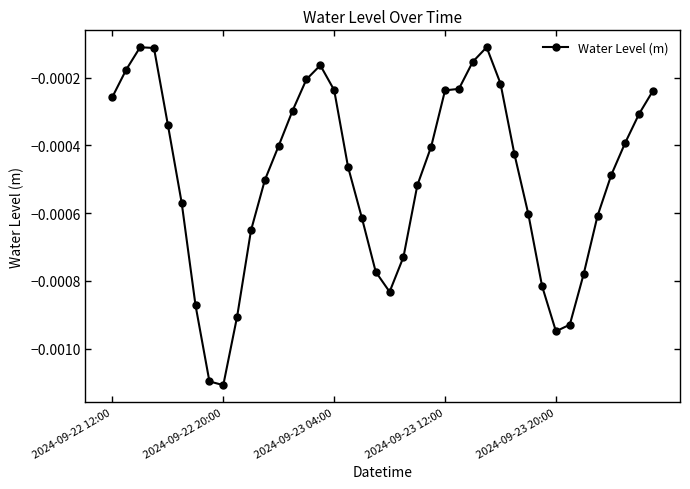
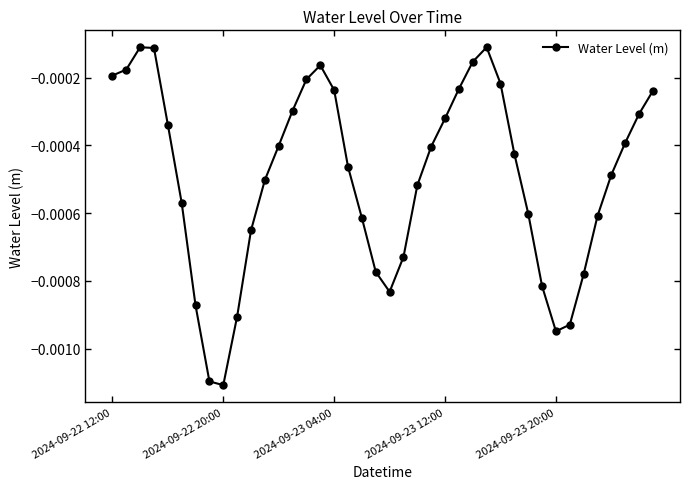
2024-09-22 12:00: -0.00026 -> -0.00019
2024-09-23 12:00: -0.00024 -> -0.00032
